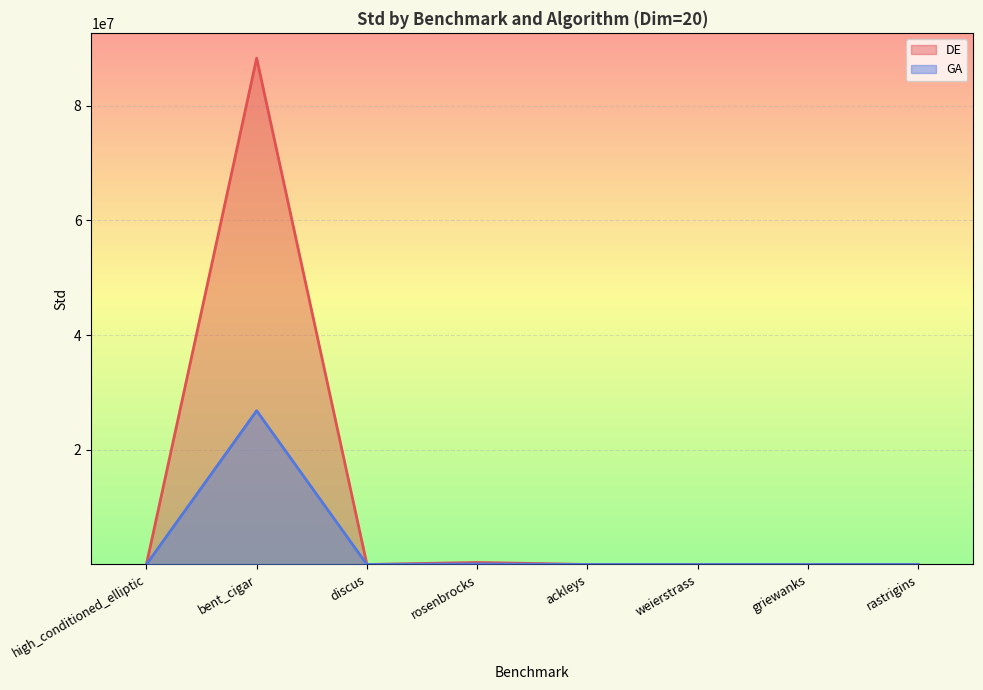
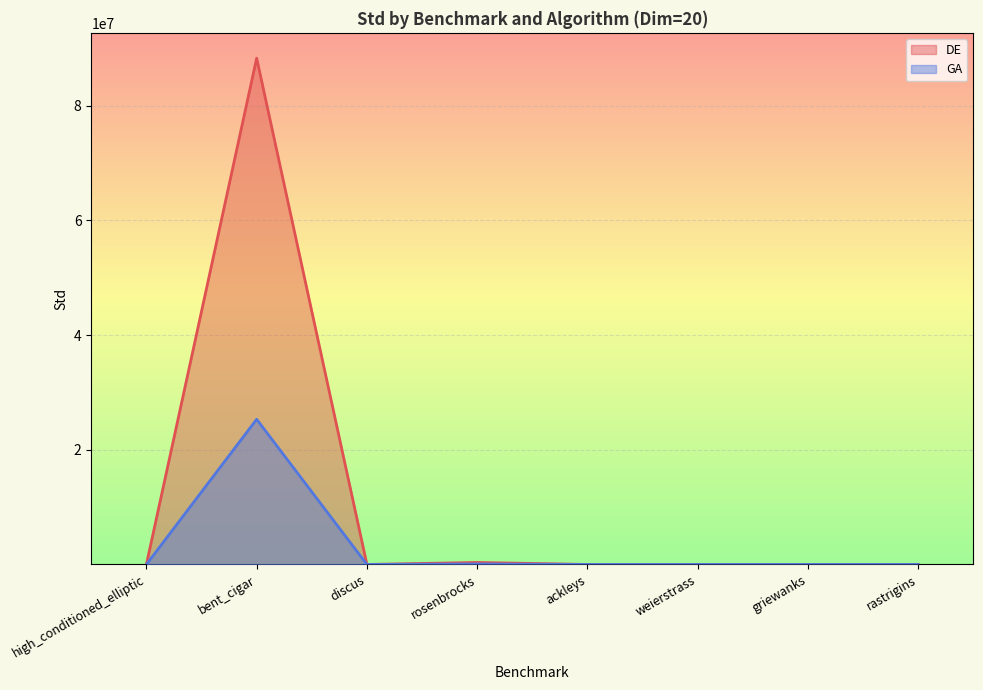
GA, bent_cigar: 27000000 -> 25000000
